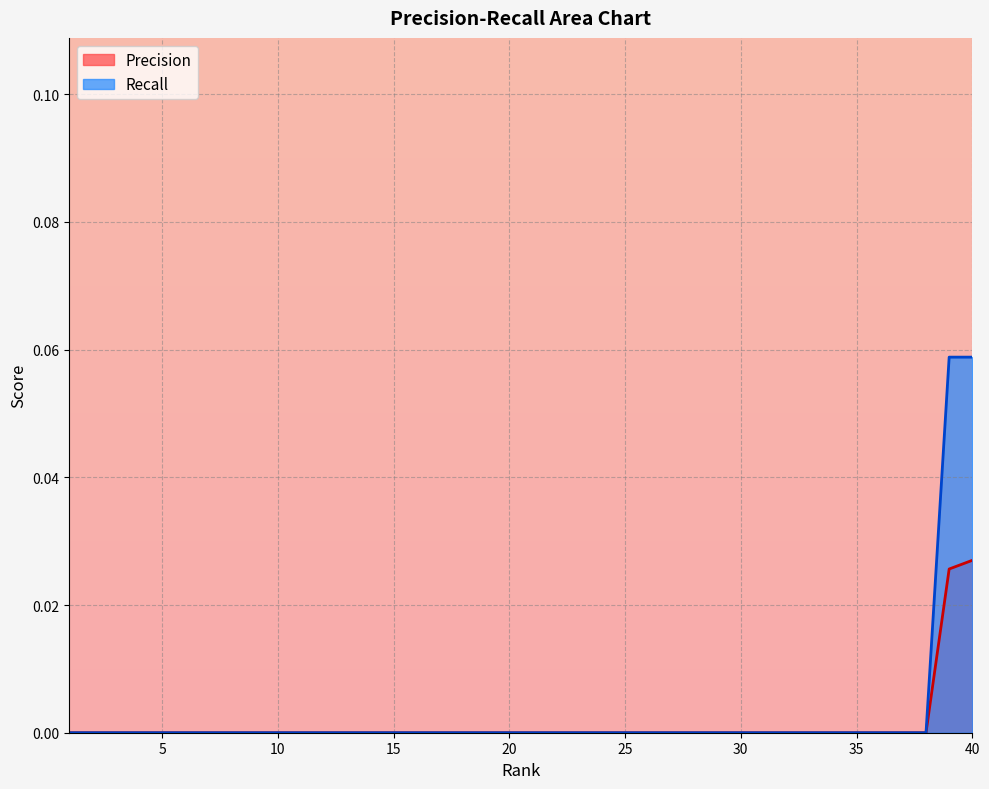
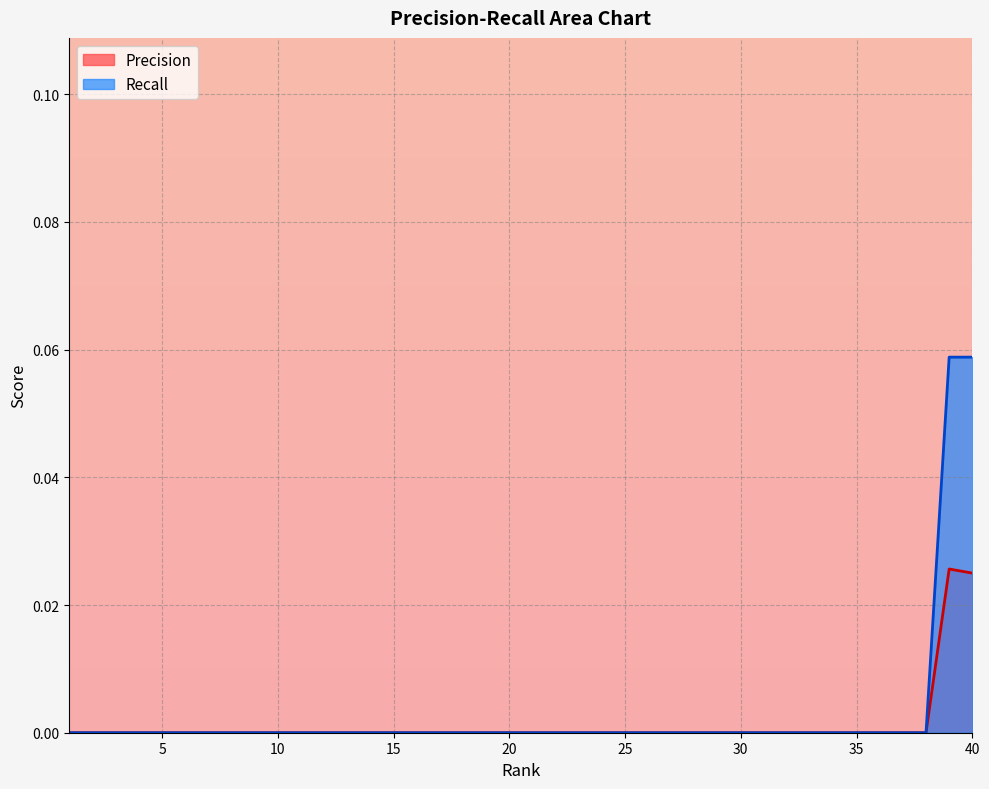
Precision, 40: 0.027 -> 0.025
